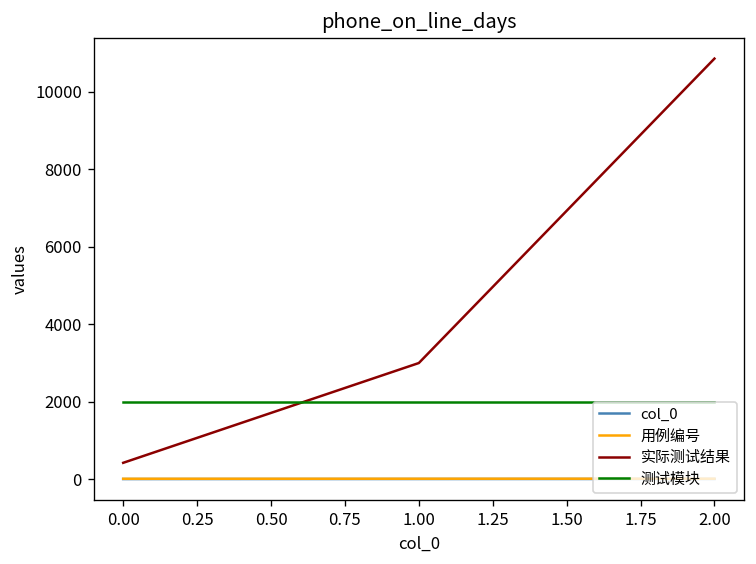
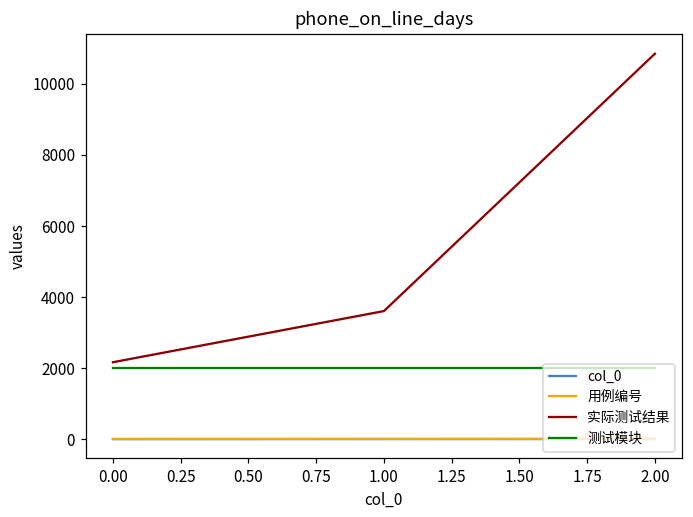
实际测试结果, 0.00: 400 -> 2200
实际测试结果, 1.00: 3000 -> 3600
